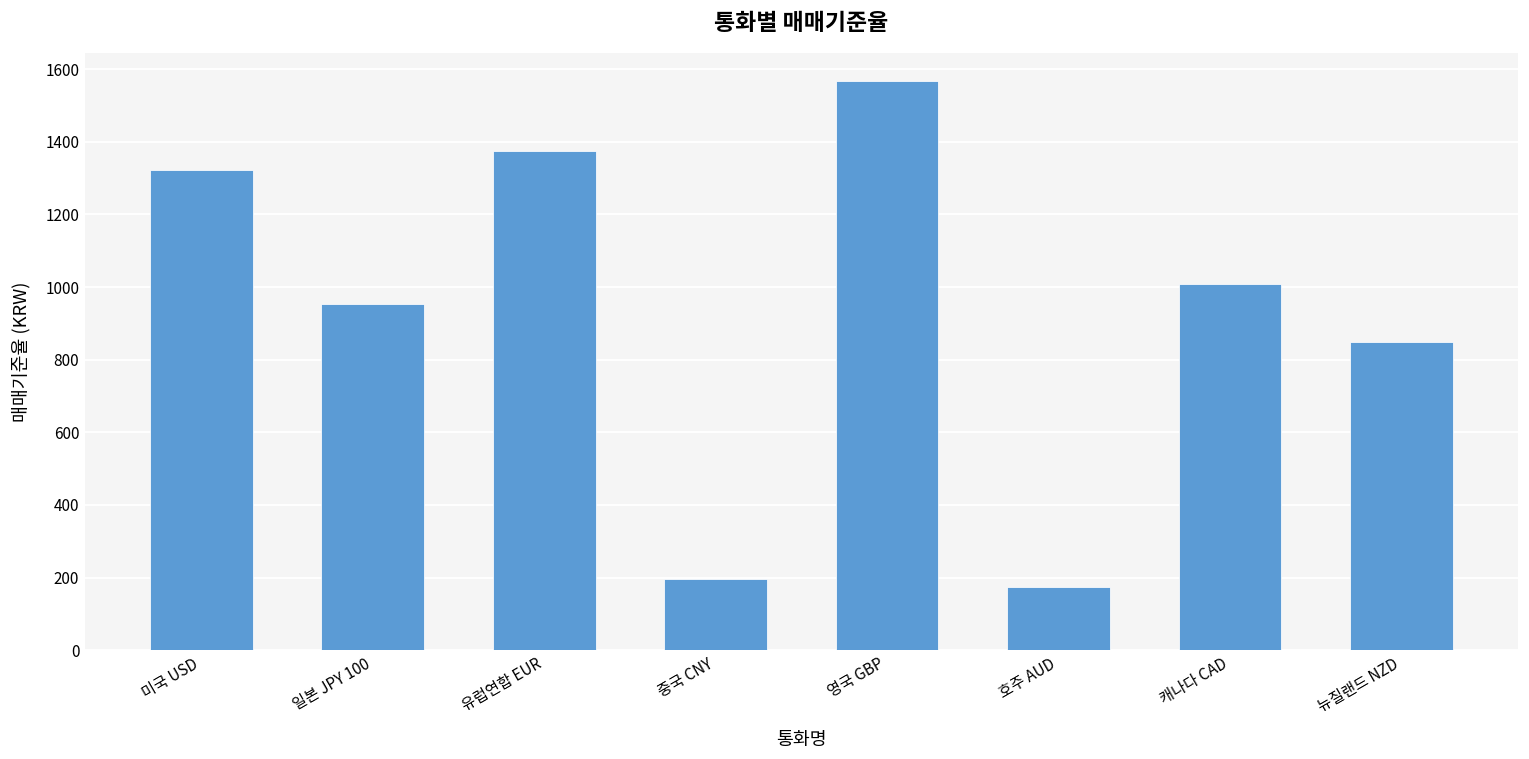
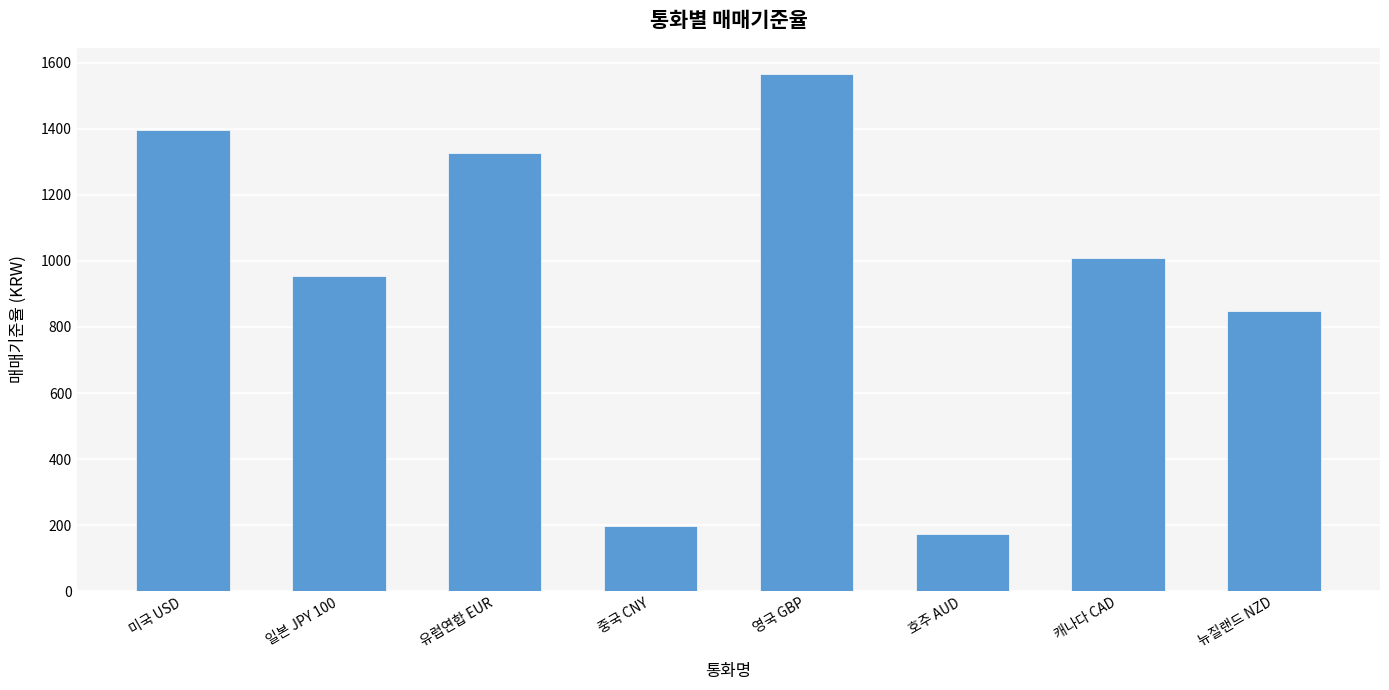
미국 USD: 1320 -> 1400
유럽연합 EUR: 1370 -> 1330
